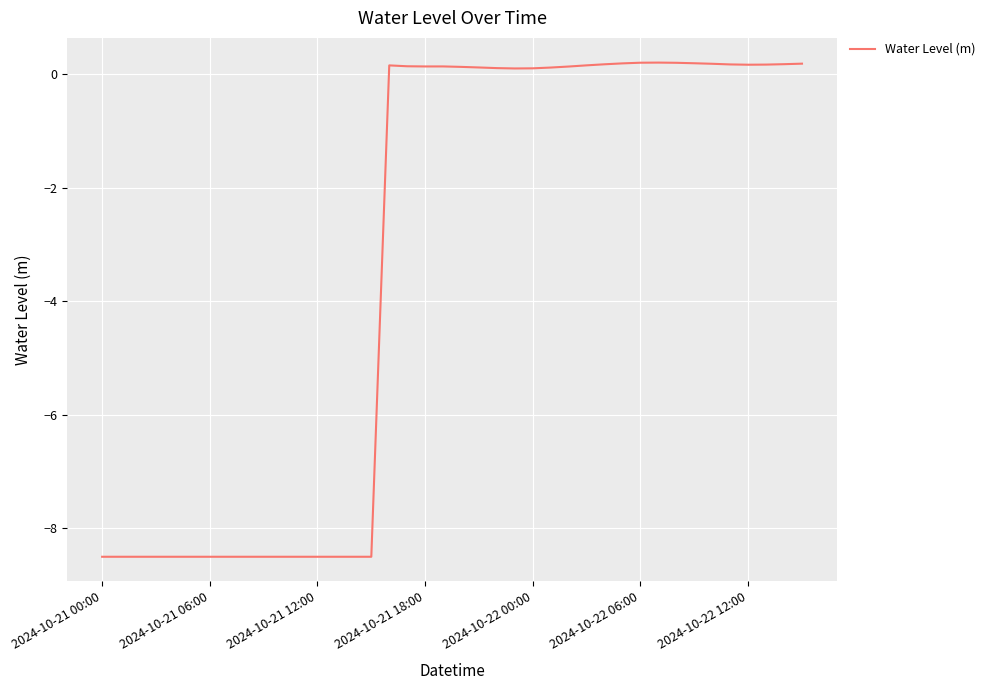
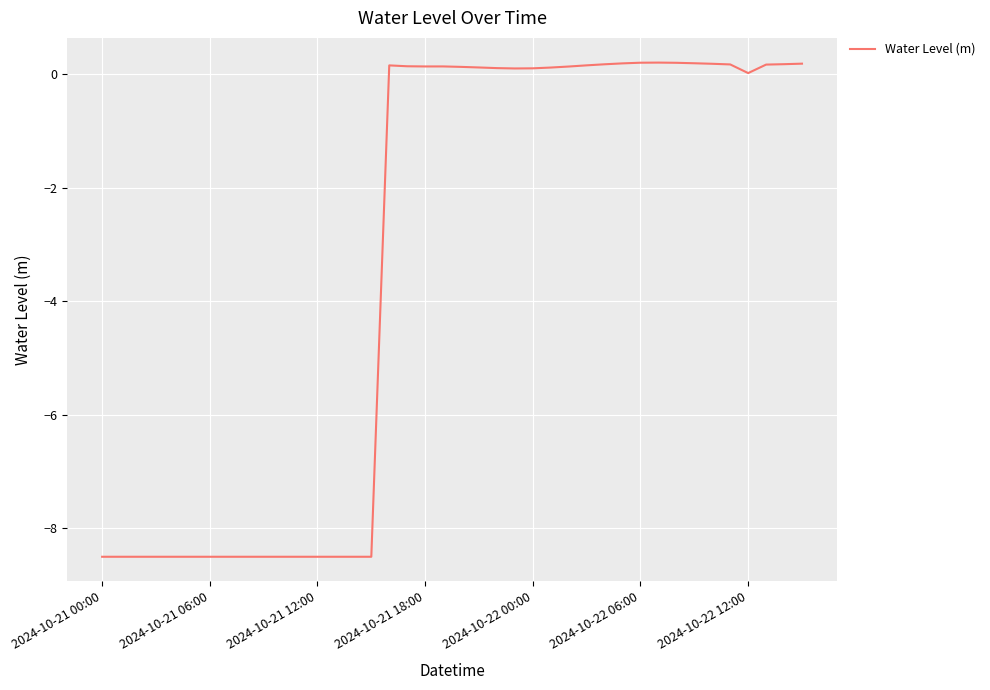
2024-10-22 12:00: 0.2 -> 0.0
